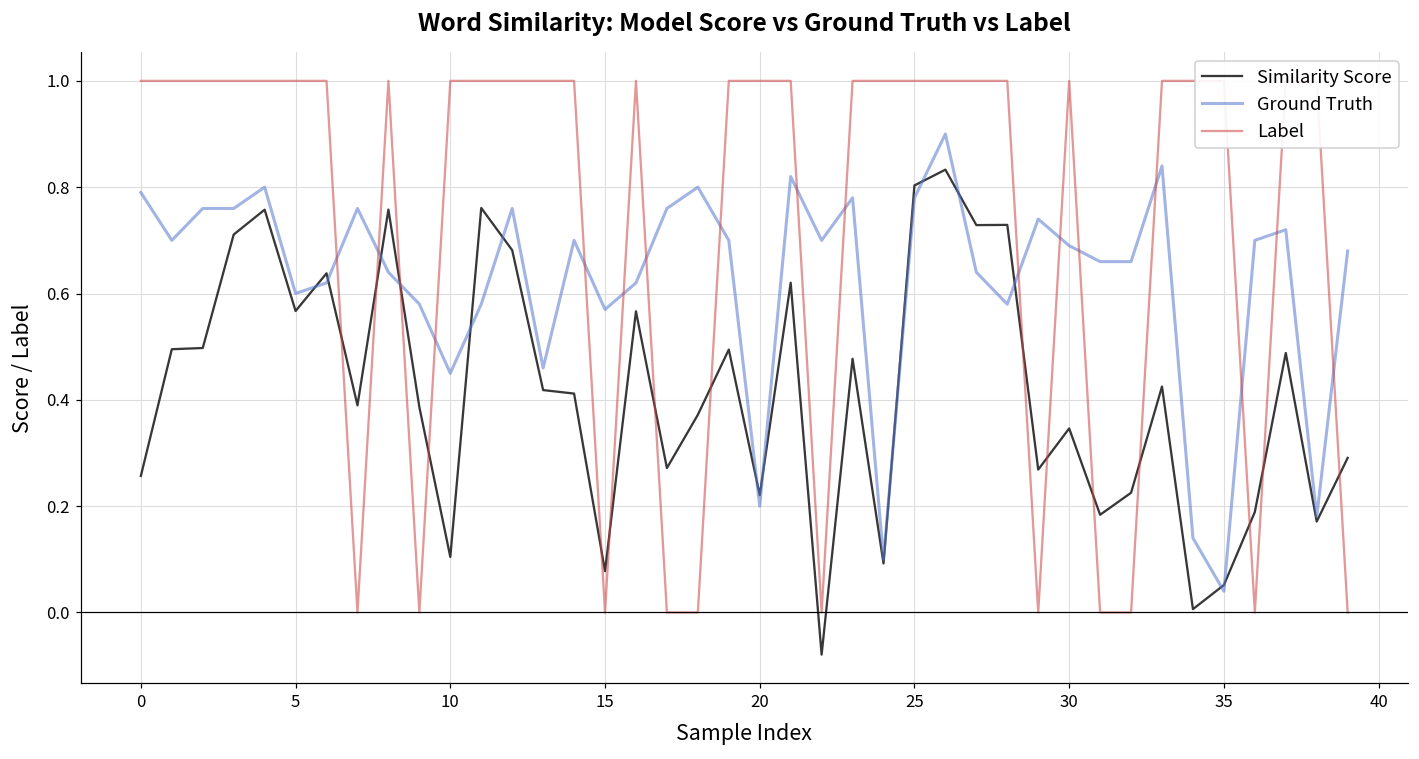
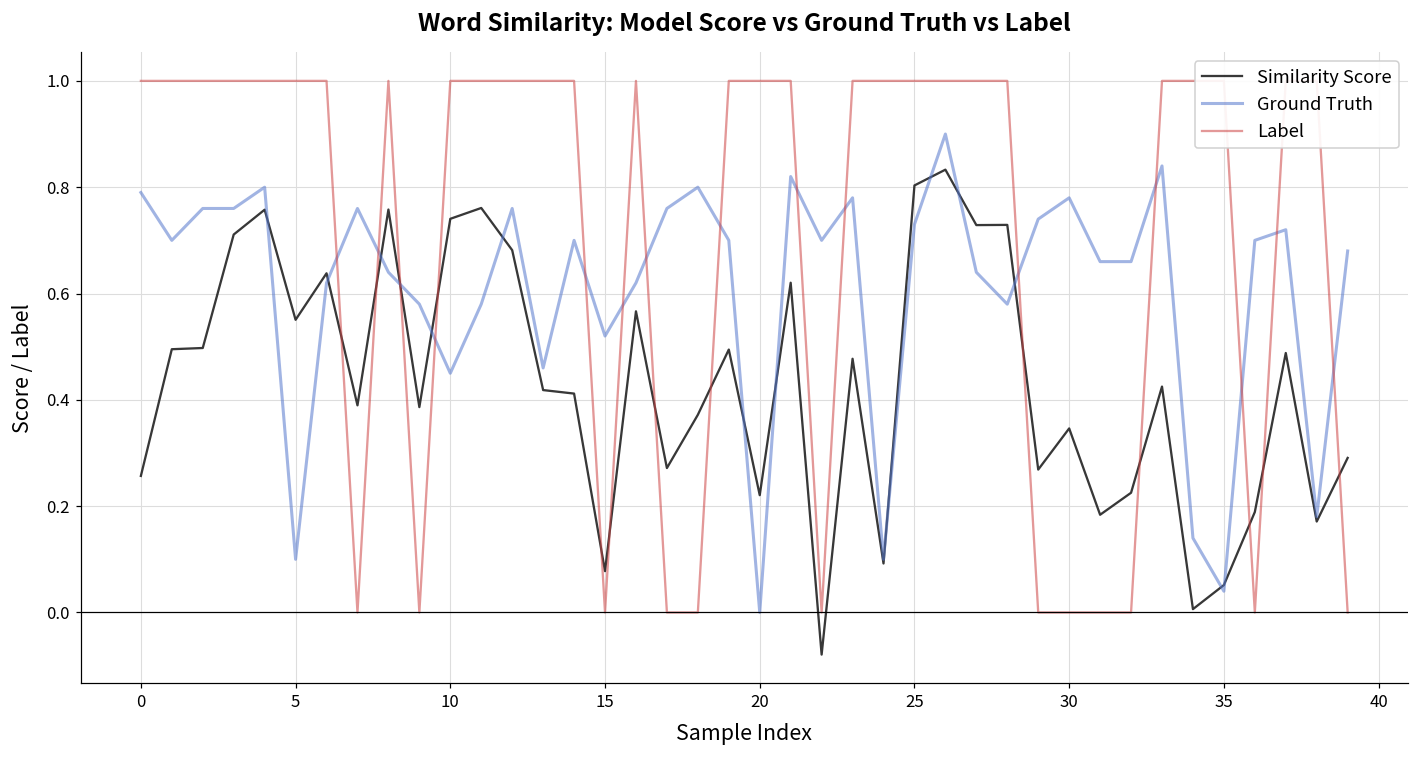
Similarity Score, 5: 0.57 -> 0.55
Ground Truth, 5: 0.6 -> 0.1
Similarity Score, 10: 0.10 -> 0.74
Ground Truth, 15: 0.57 -> 0.52
Ground Truth, 20: 0.2 -> 0.0
Ground Truth, 25: 0.78 -> 0.73
Ground Truth, 30: 0.69 -> 0.78
Label, 30: 1 -> 0
